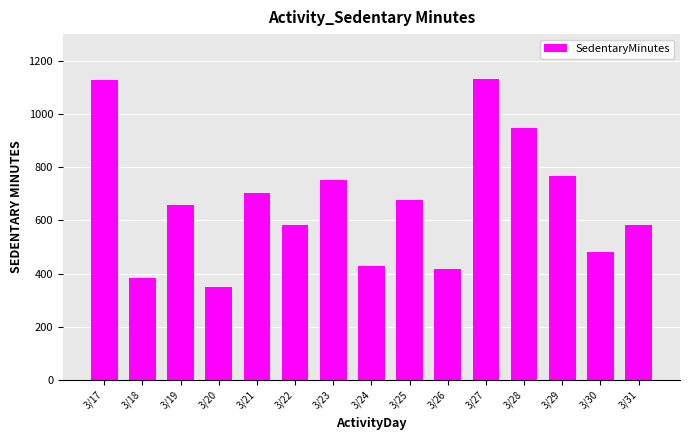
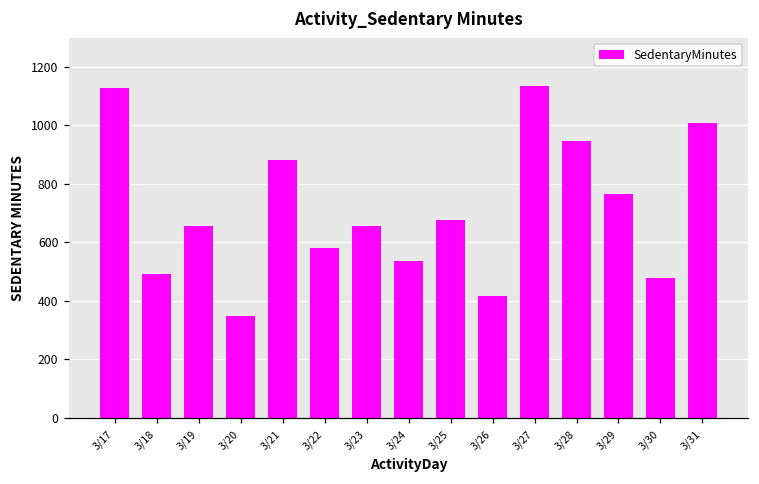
3/18: 380 -> 490
3/21: 700 -> 880
3/23: 750 -> 660
3/24: 430 -> 540
3/31: 580 -> 1010
